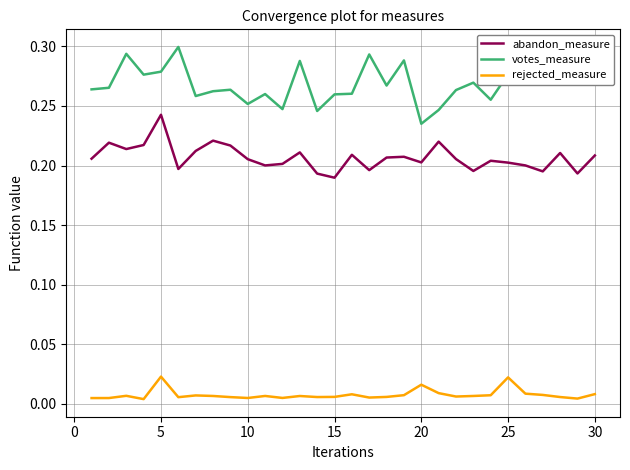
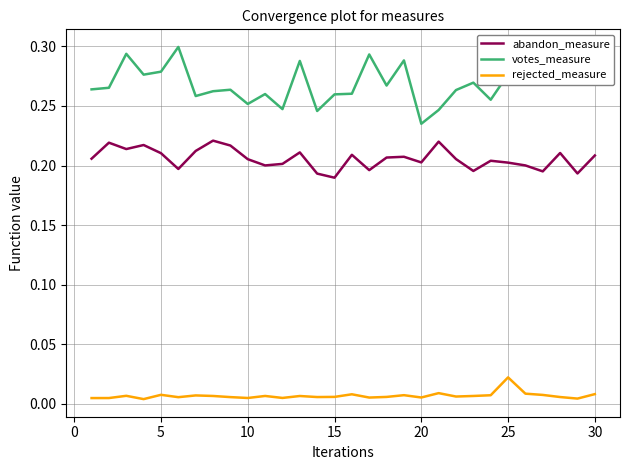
abandon_measure, 5: 0.243 -> 0.210
rejected_measure, 5: 0.023 -> 0.008
rejected_measure, 20: 0.016 -> 0.005
